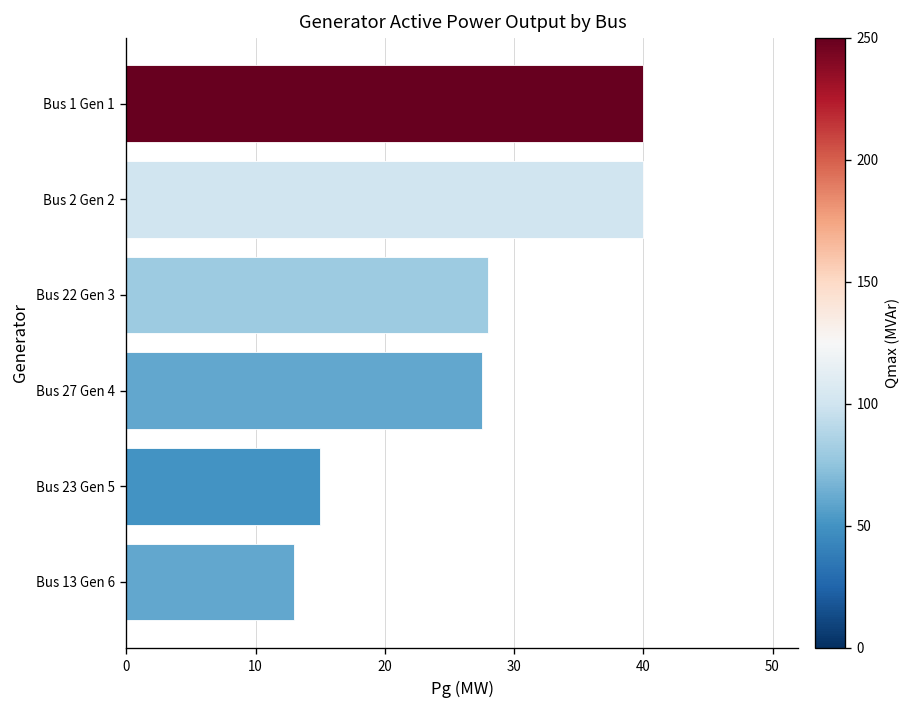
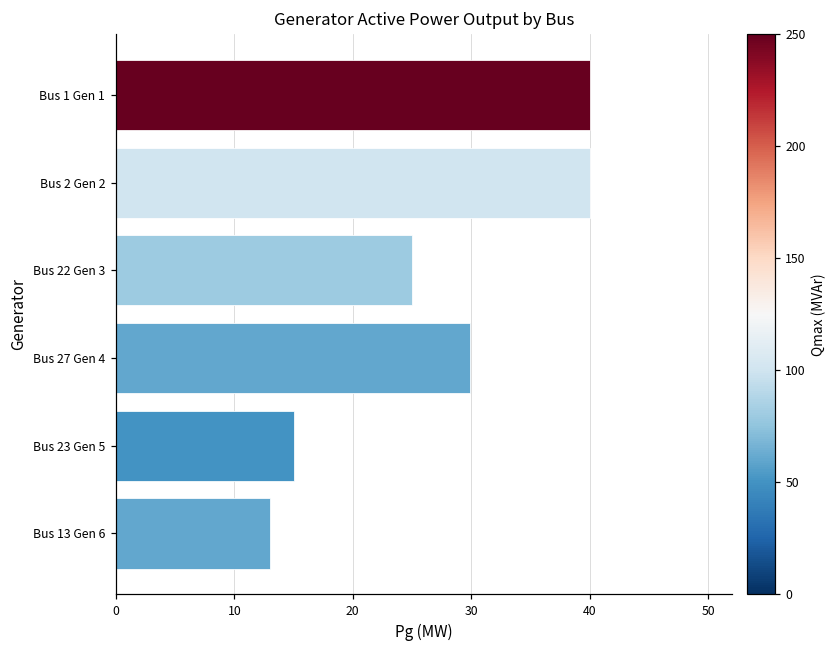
Bus 22 Gen 3: 28 -> 25
Bus 27 Gen 4: 27.5 -> 29.9
